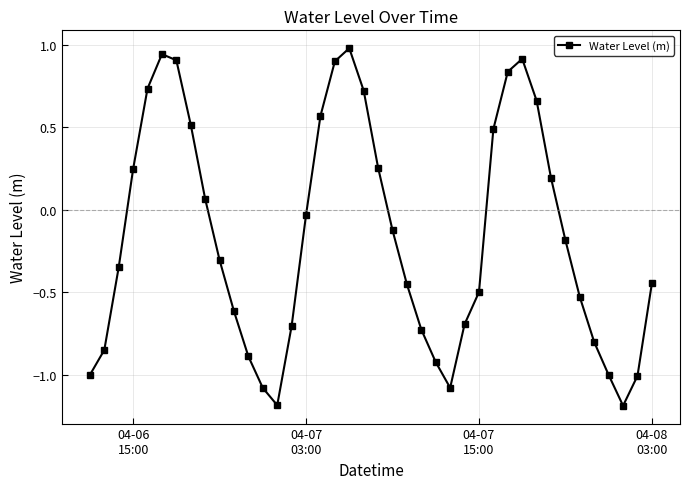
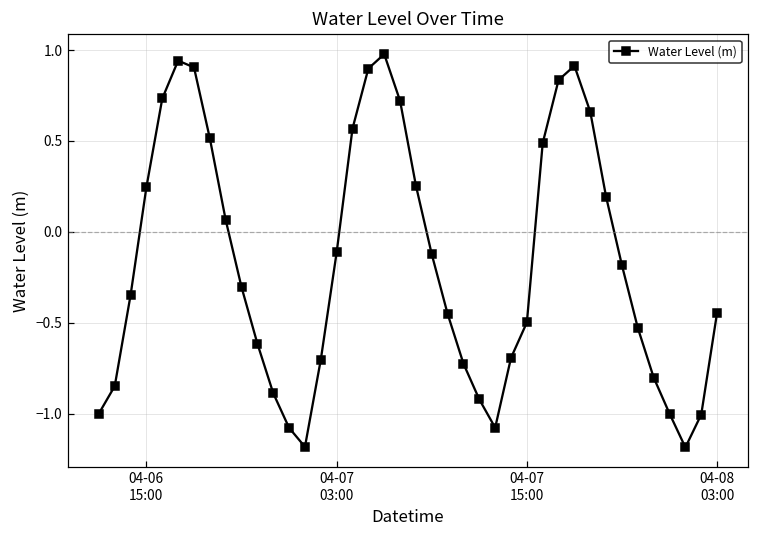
04-07 03:00: -0.03 -> -0.11
